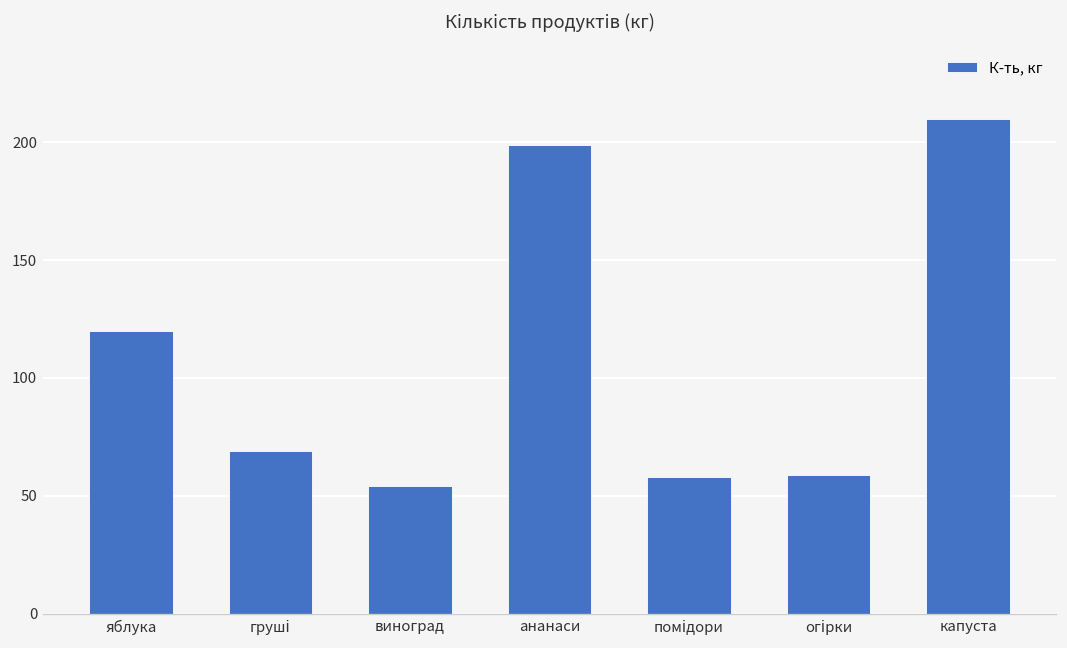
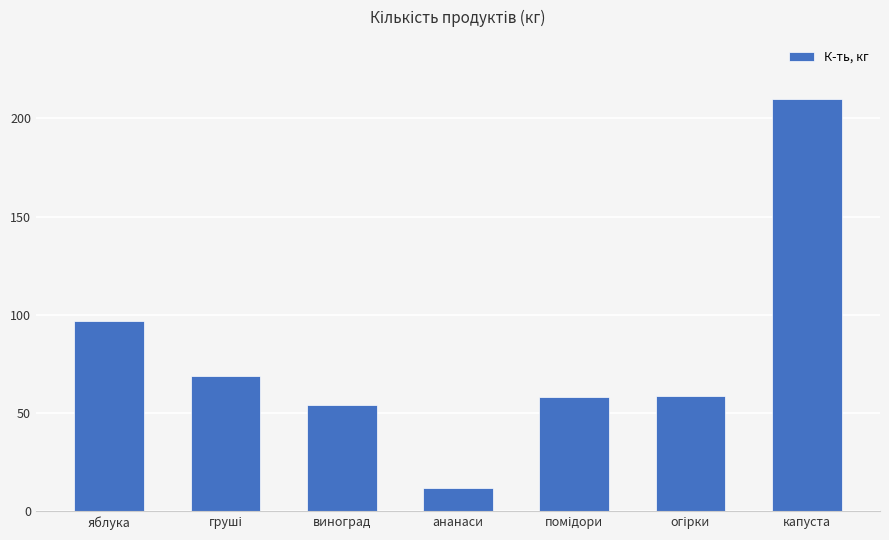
яблука: 120 -> 97
ананаси: 199 -> 12
